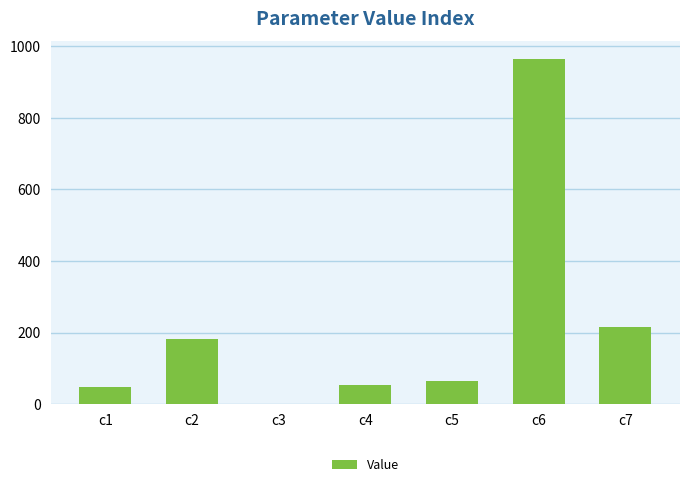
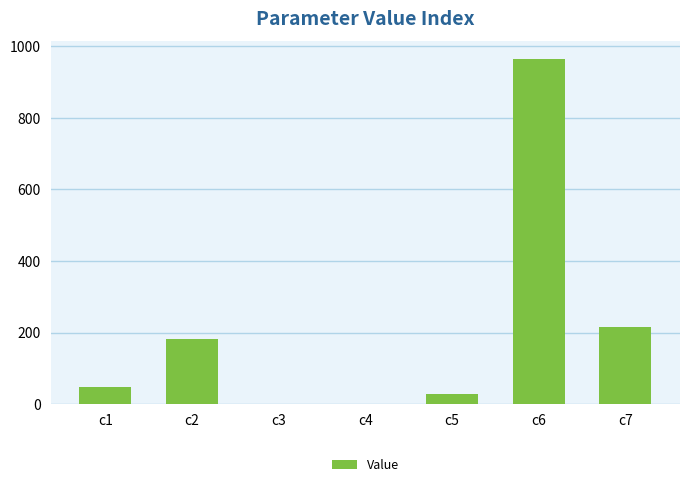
c4: 50 -> 0
c5: 70 -> 30
